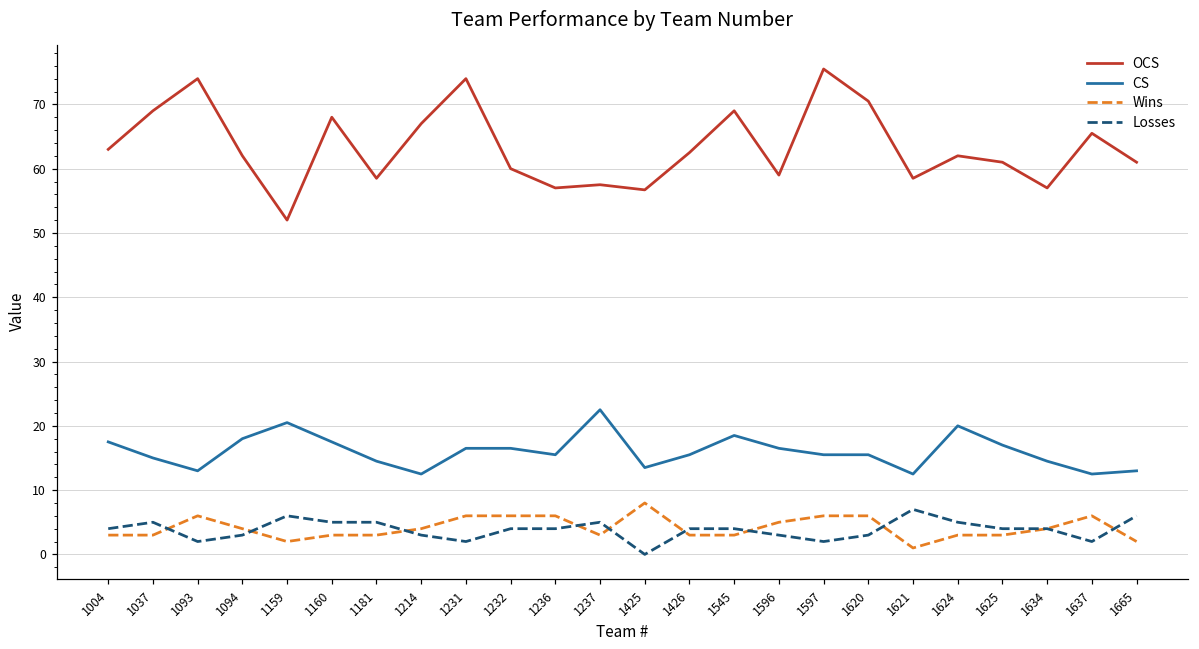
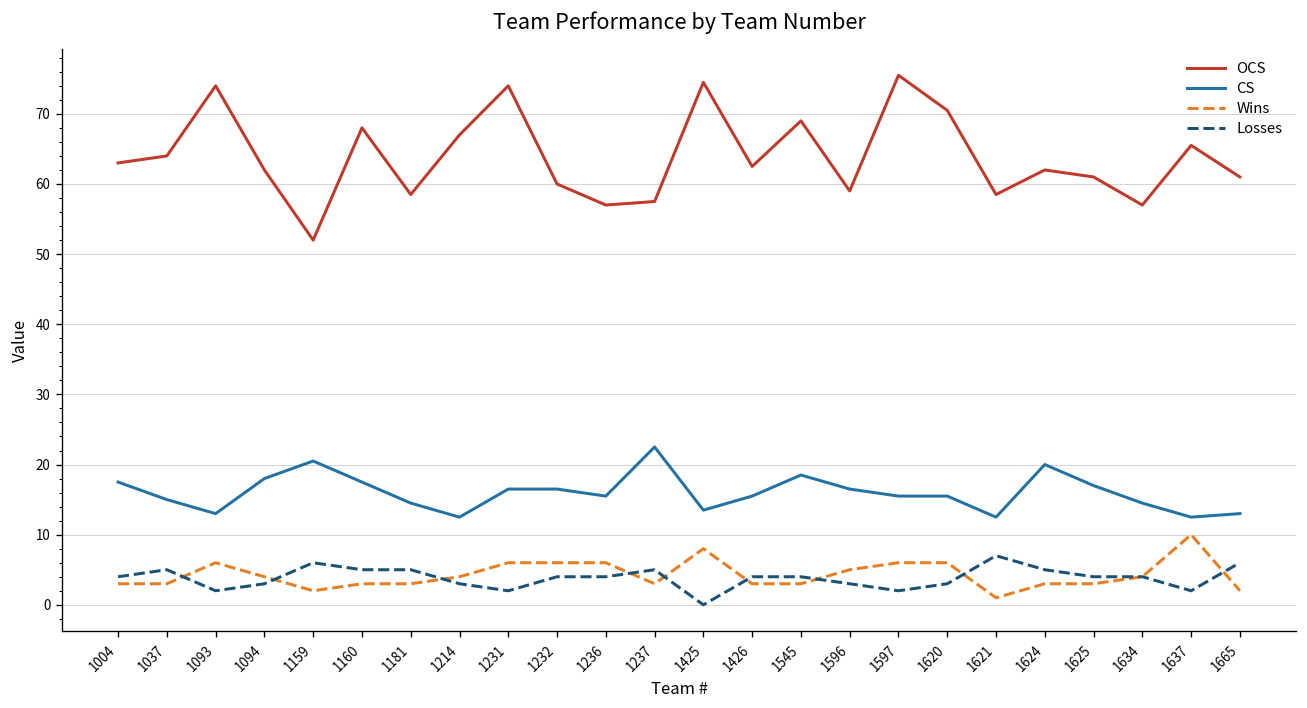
OCS, 1037: 69 -> 64
OCS, 1425: 57 -> 75
Wins, 1637: 6 -> 10
